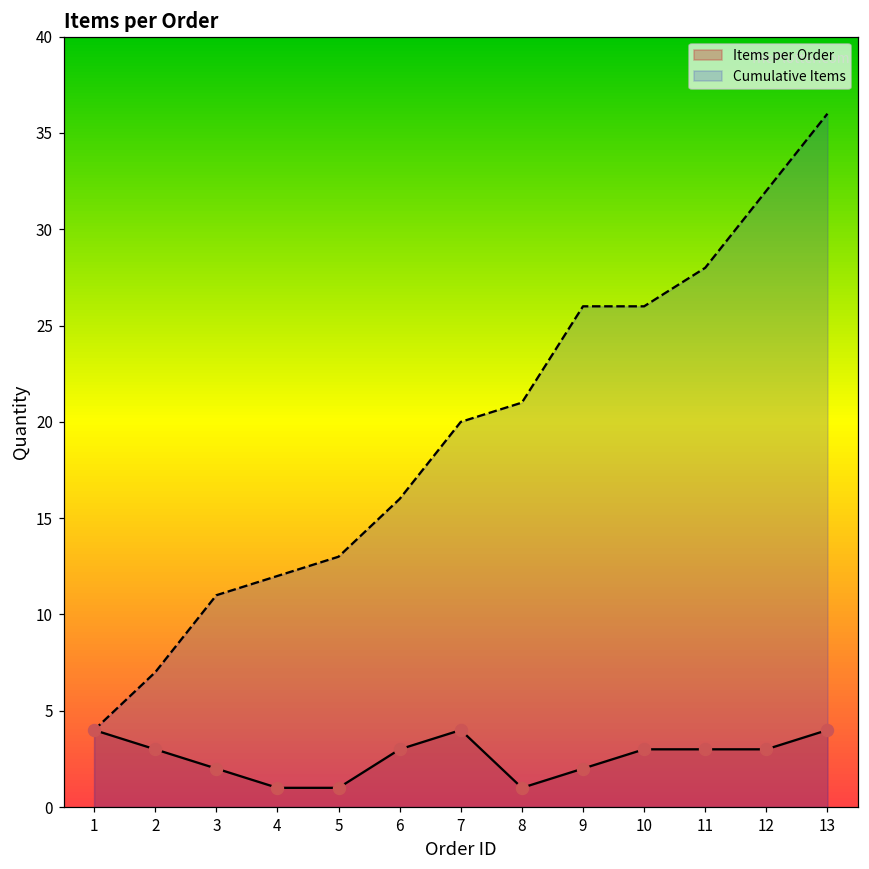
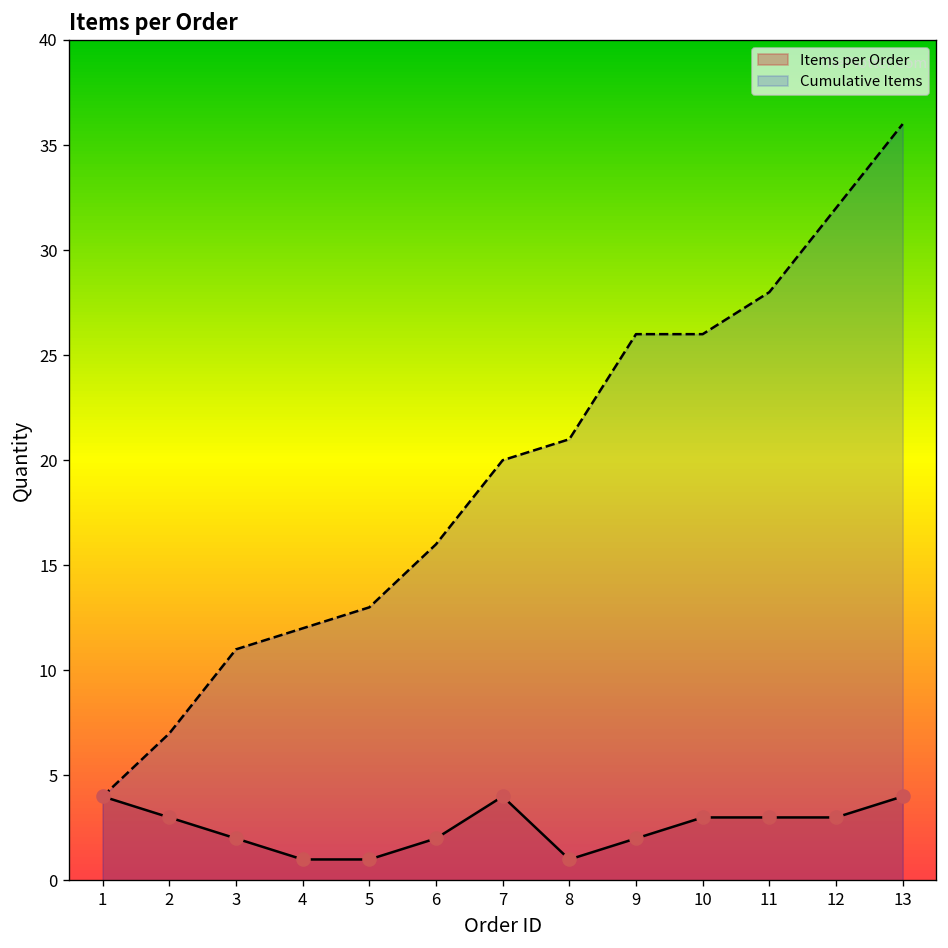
Items per Order, 6: 3 -> 2
